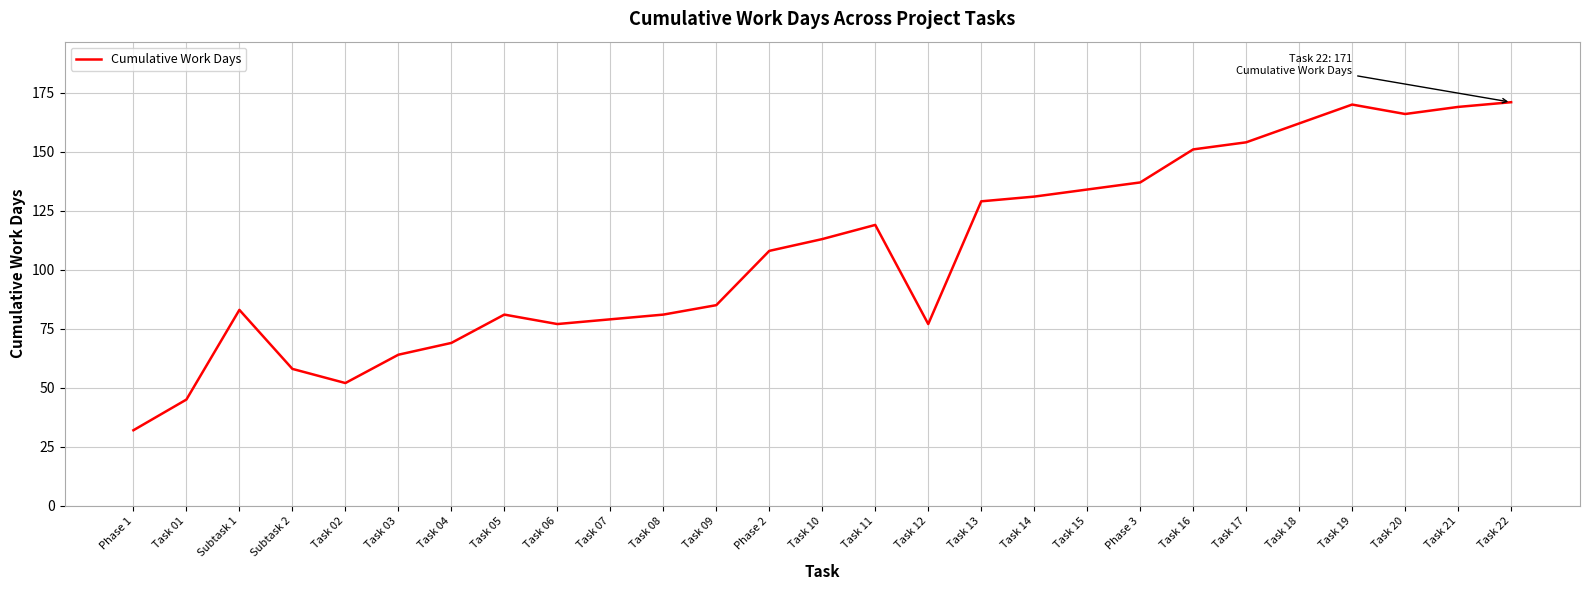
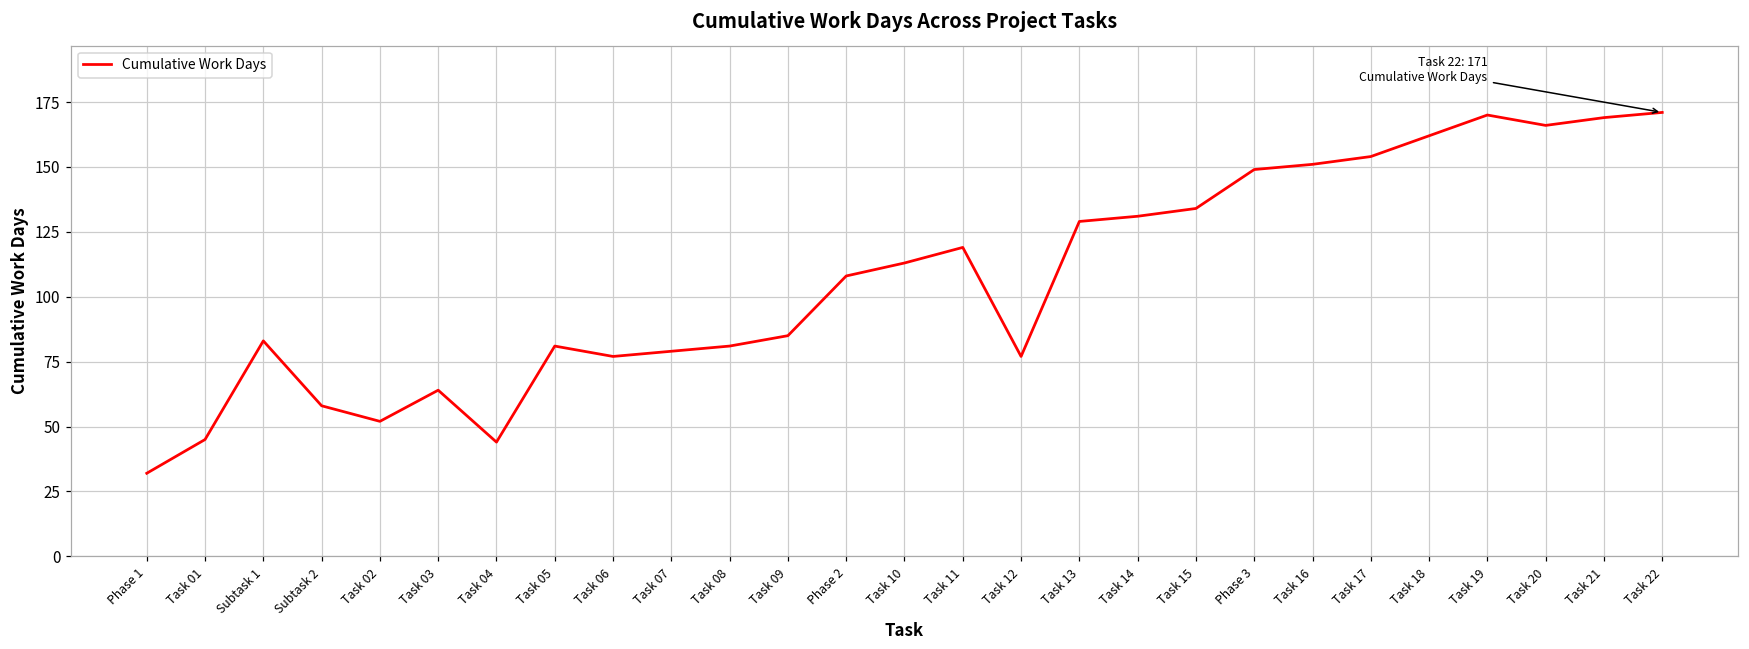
Task 04: 69 -> 44
Phase 3: 137 -> 149
